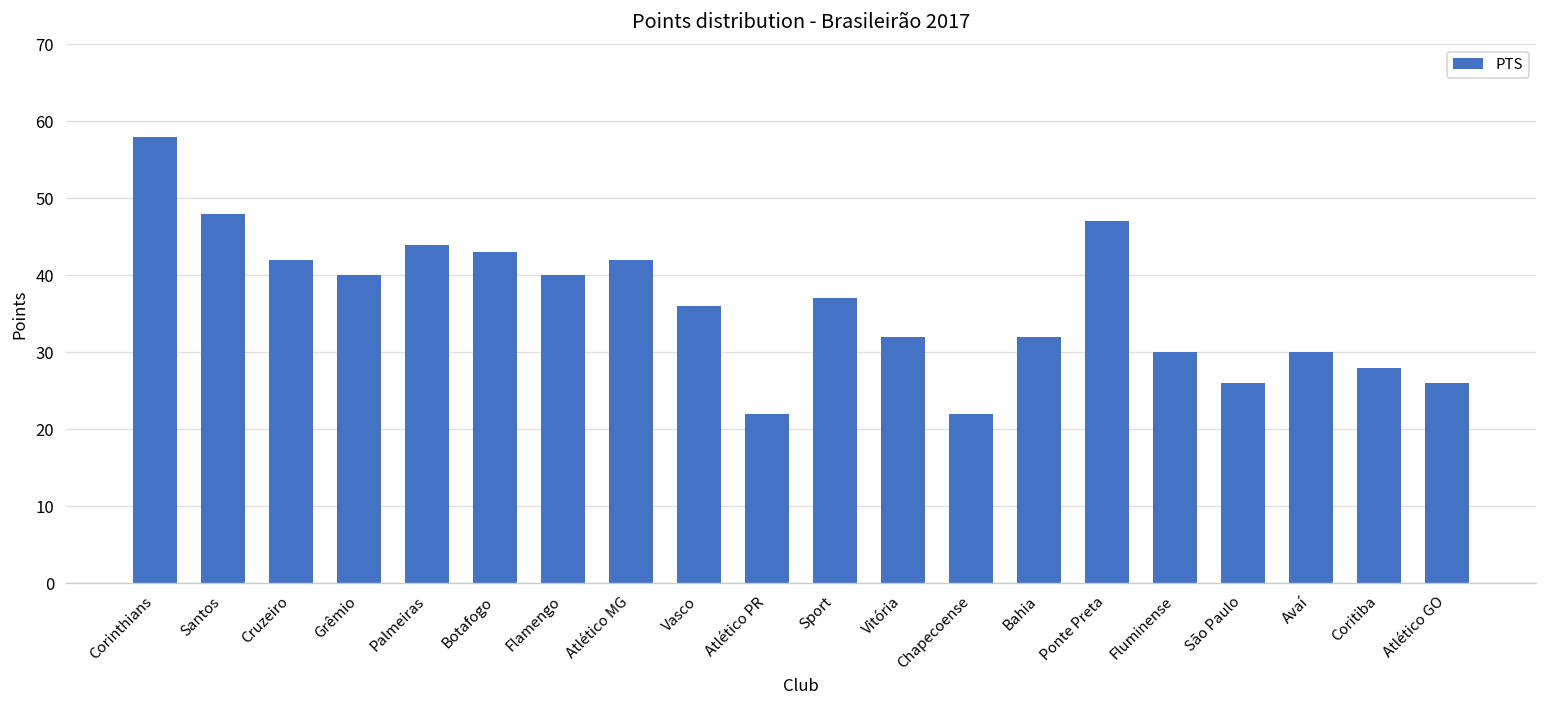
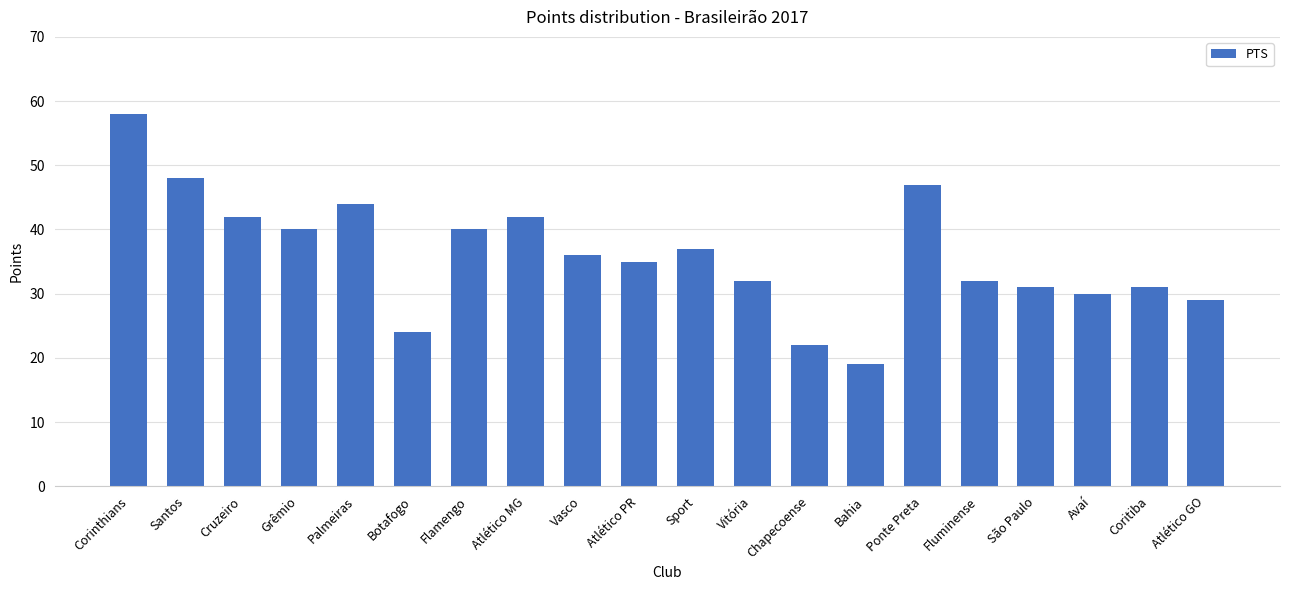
Botafogo: 43 -> 24
Atlético PR: 22 -> 35
Bahia: 32 -> 19
Fluminense: 30 -> 32
São Paulo: 26 -> 31
Coritiba: 28 -> 31
Atlético GO: 26 -> 29
